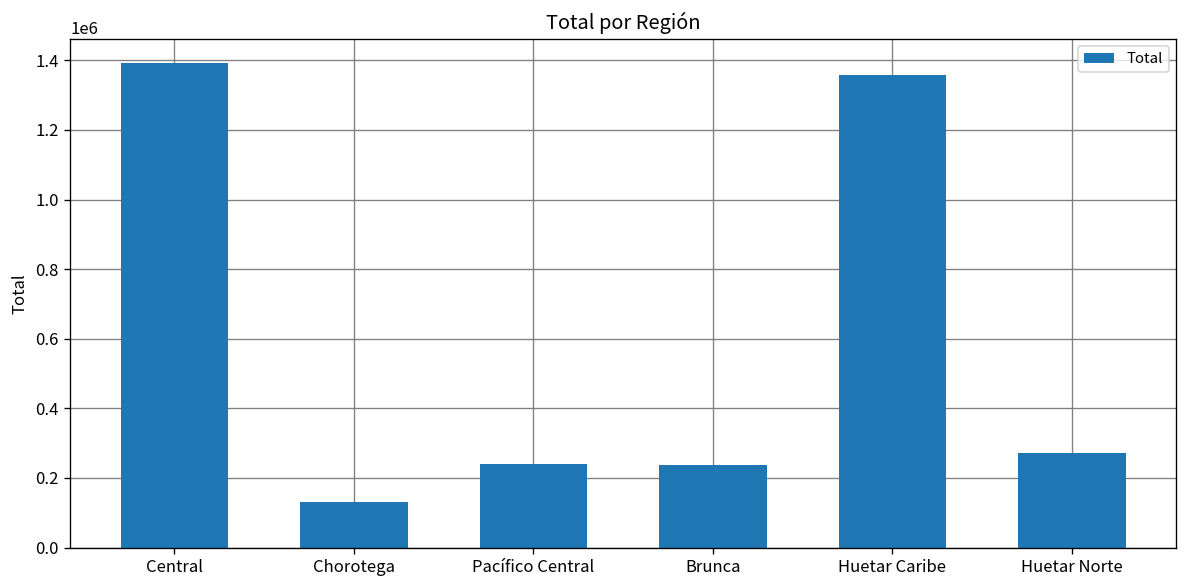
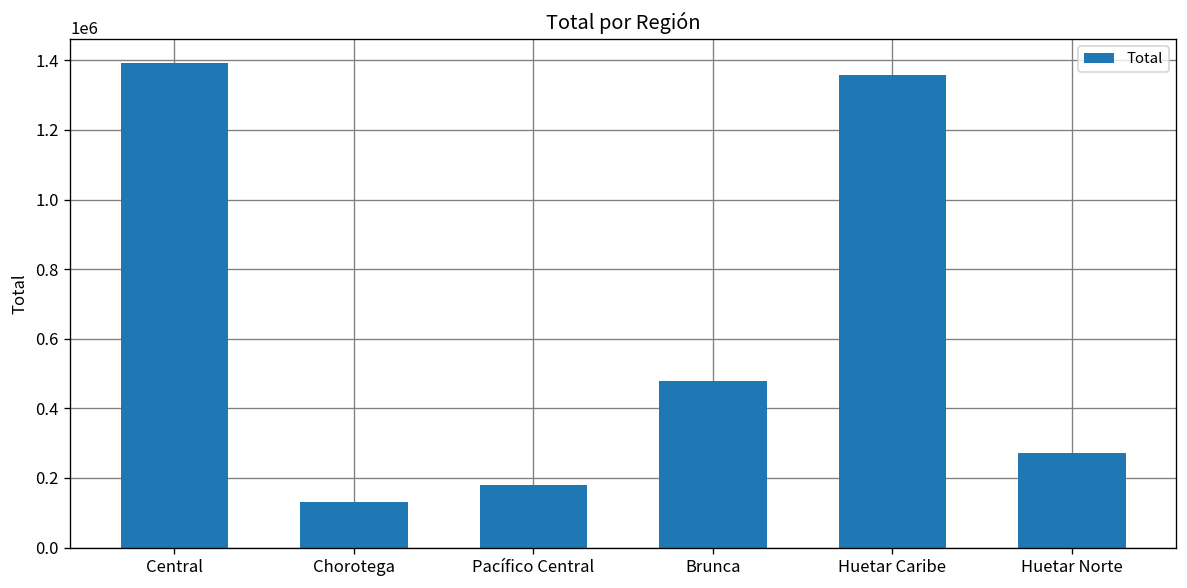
Pacífico Central: 240000 -> 180000
Brunca: 240000 -> 480000
